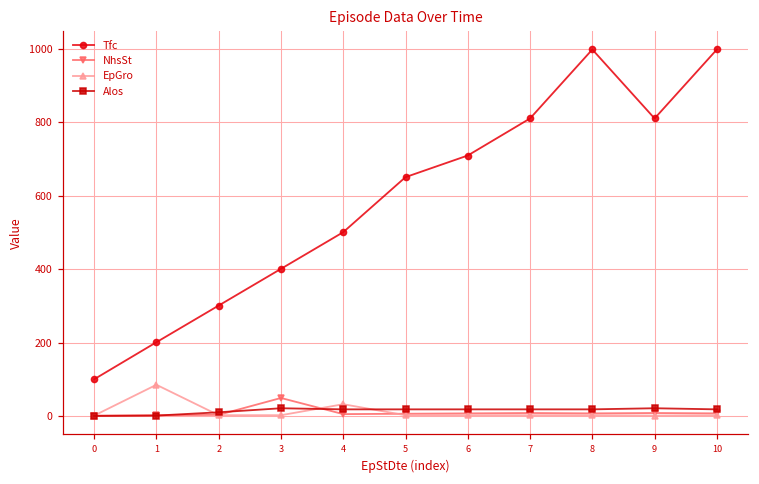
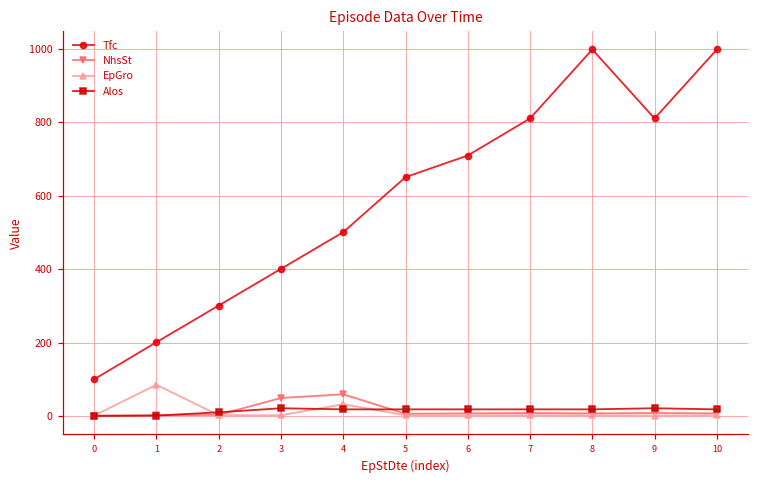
NhsSt, 4: 10 -> 60
